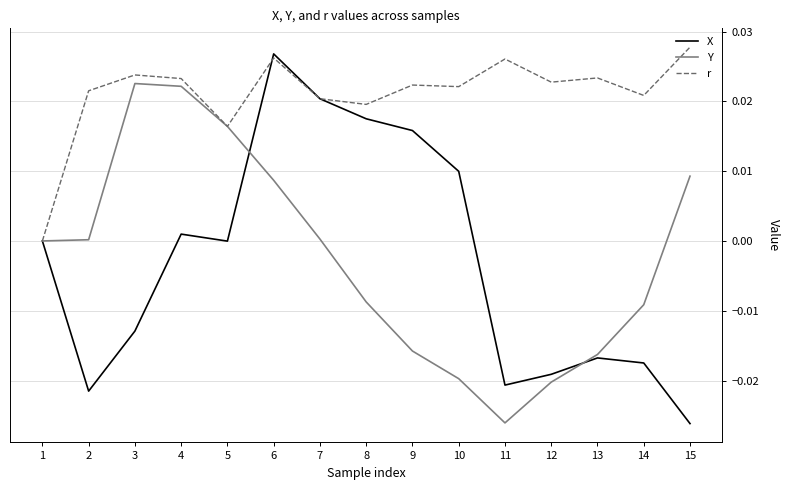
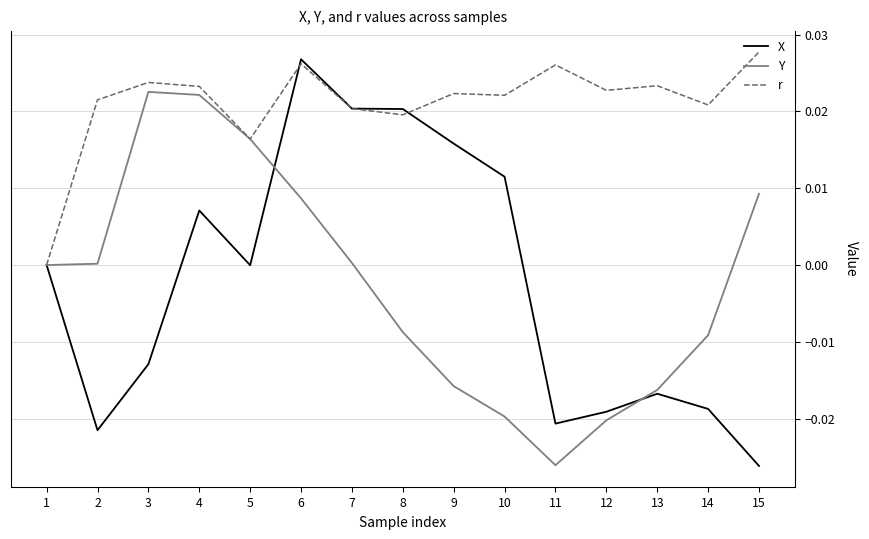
X, 4: 0.001 -> 0.007
X, 8: 0.017 -> 0.020
X, 10: 0.010 -> 0.012
X, 14: -0.017 -> -0.019
